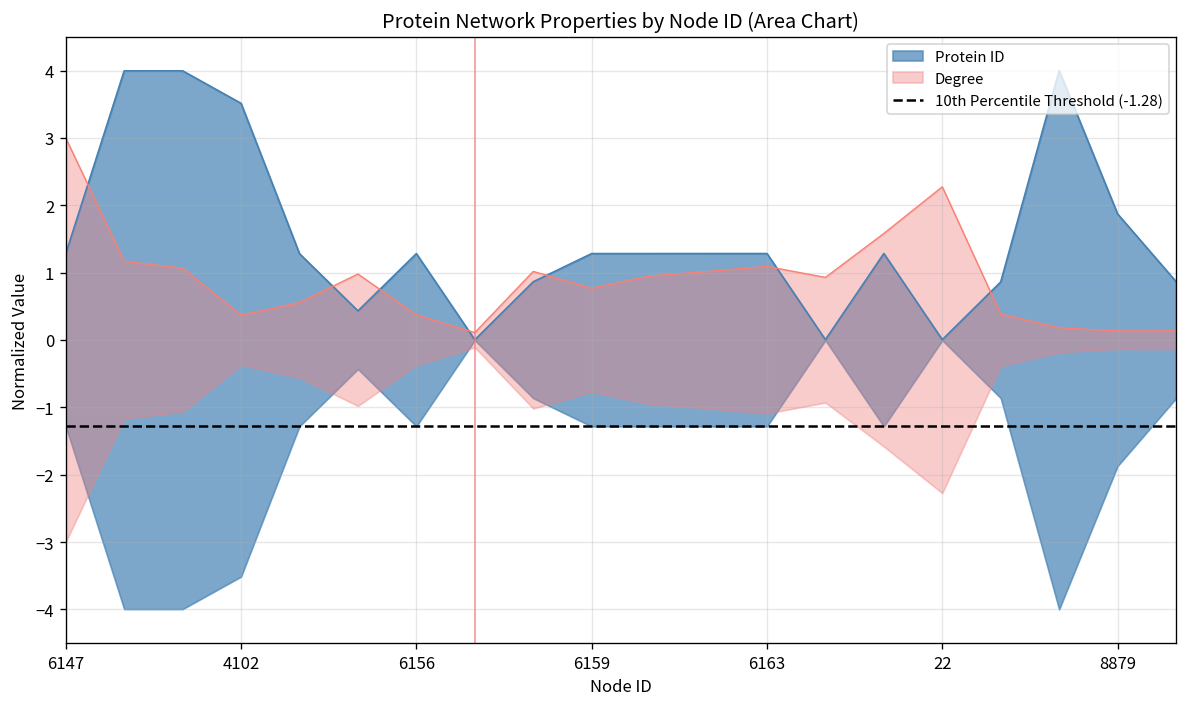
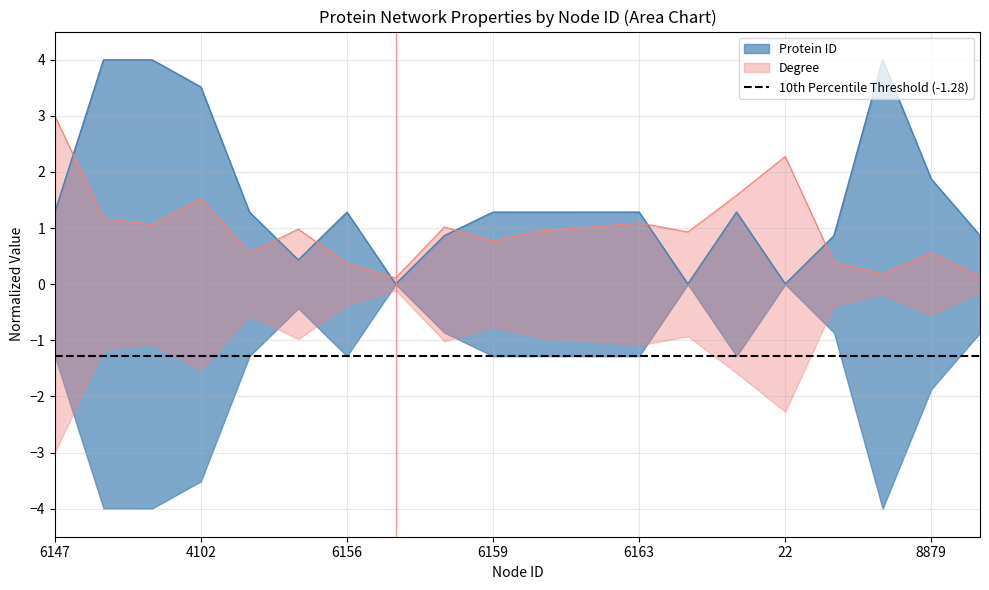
Degree, 4102: 0.4 -> 1.5
Degree, 8879: 0.1 -> 0.6
